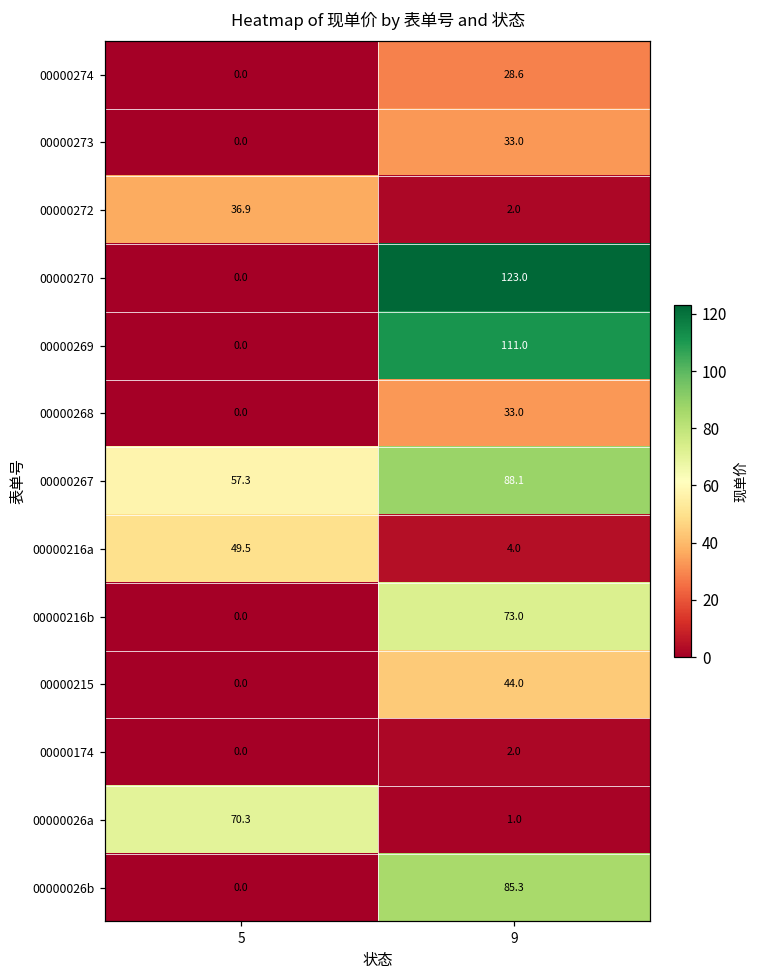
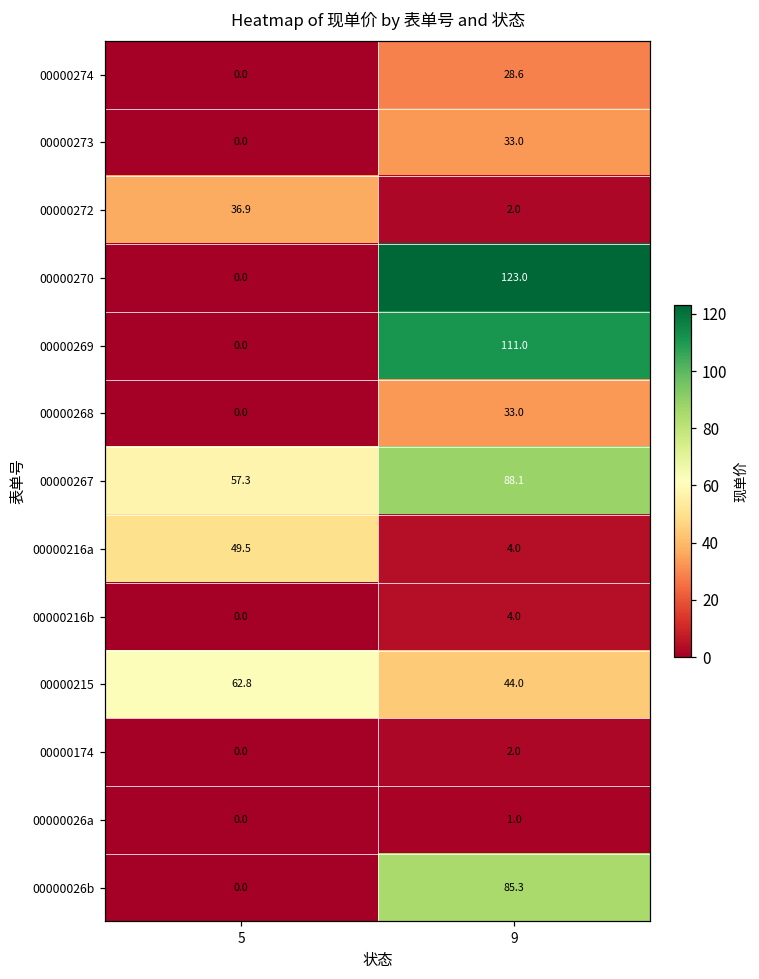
00000216b, 9: 73.0 -> 4.0
00000215, 5: 0.0 -> 62.8
00000026a, 5: 70.3 -> 0.0
